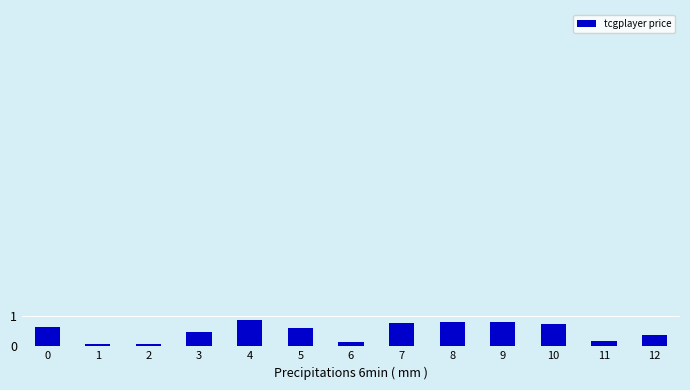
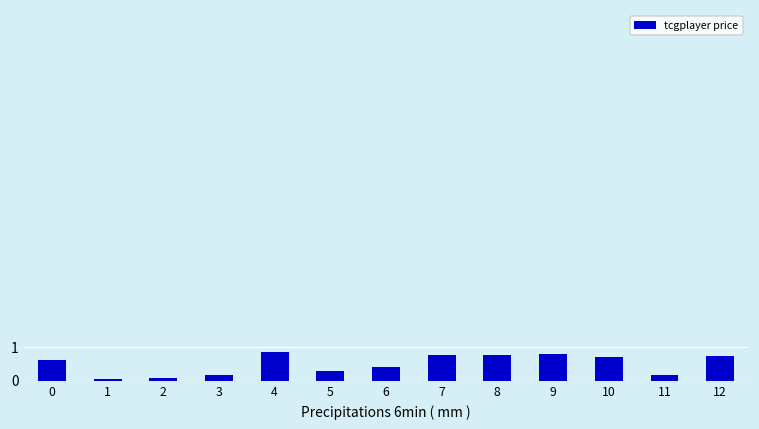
3: 0.5 -> 0.2
5: 0.6 -> 0.3
6: 0.2 -> 0.4
12: 0.4 -> 0.7
